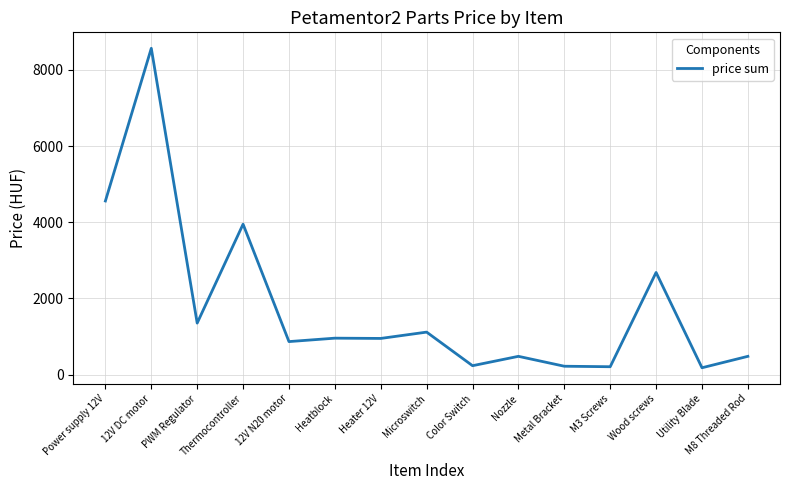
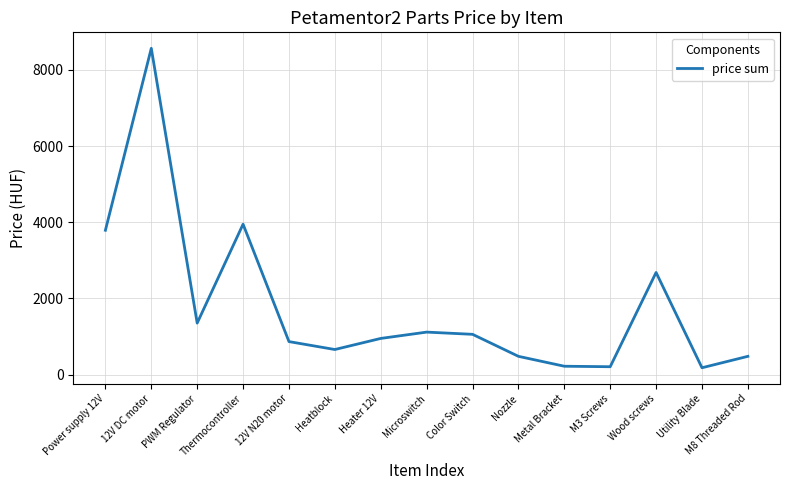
Power supply 12V: 4600 -> 3800
Heatblock: 1000 -> 700
Color Switch: 200 -> 1100
